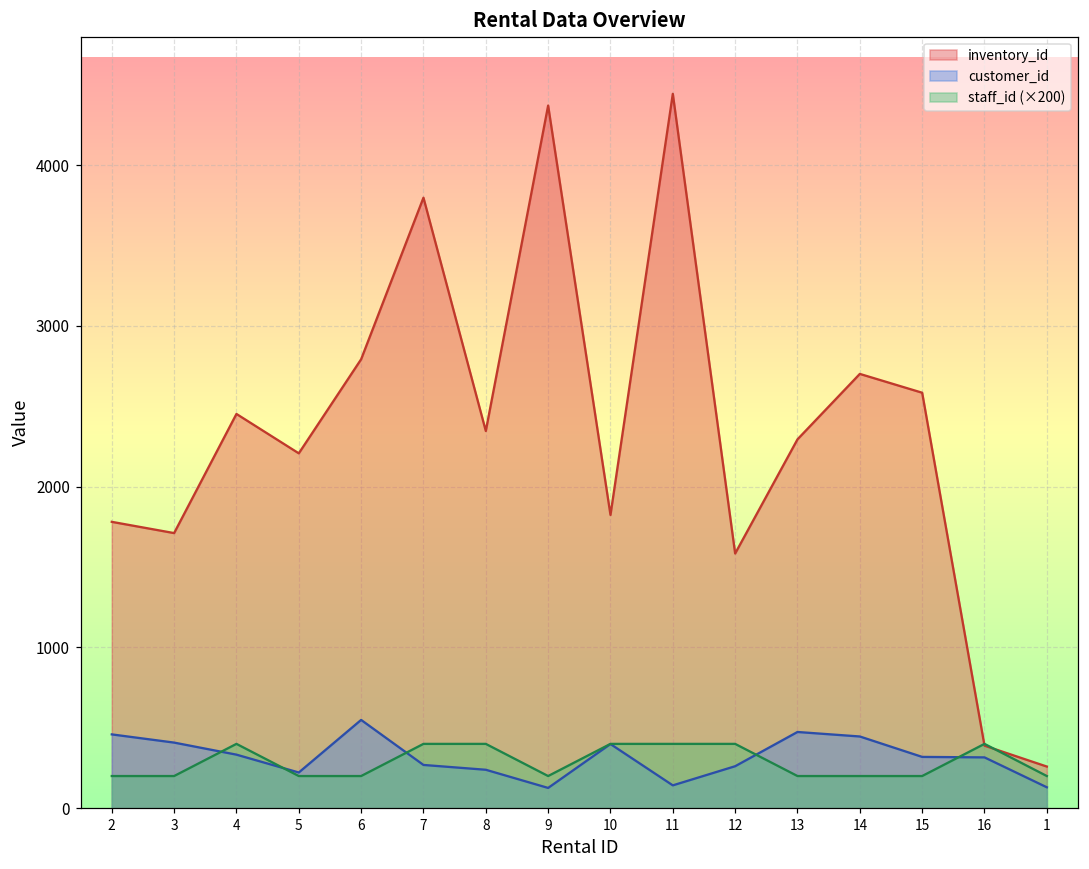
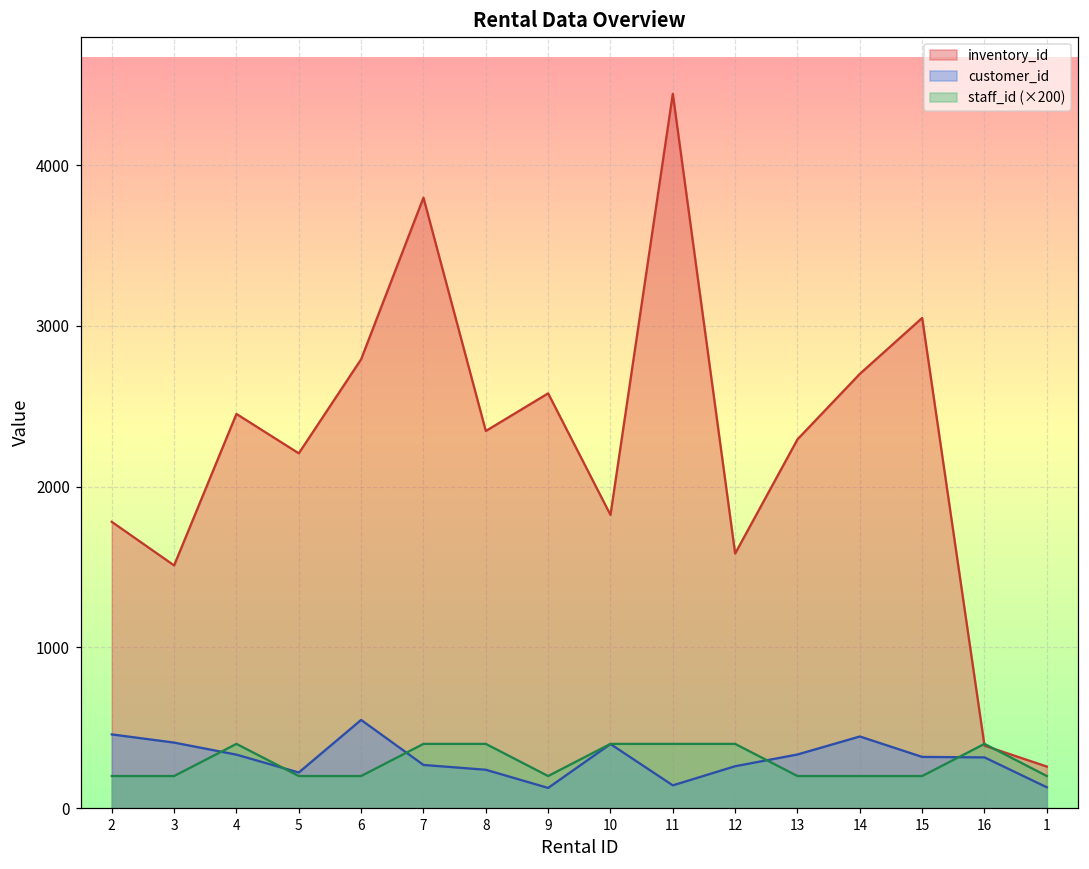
inventory_id, 3: 1710 -> 1510
inventory_id, 9: 4370 -> 2580
customer_id, 13: 470 -> 330
inventory_id, 15: 2580 -> 3050
